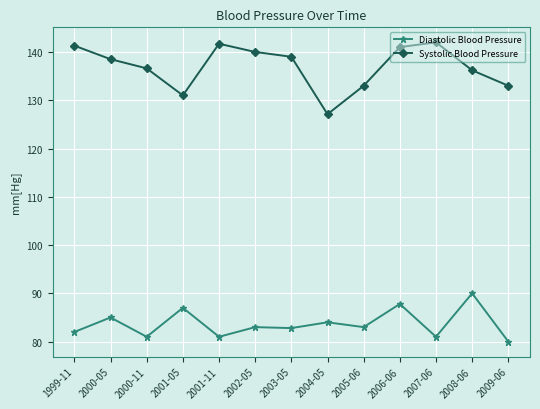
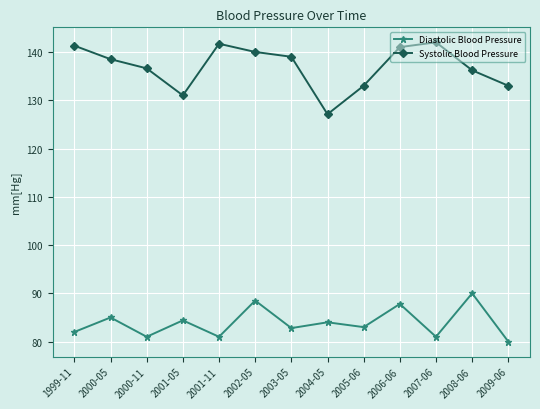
Diastolic Blood Pressure, 2001-05: 87 -> 84
Diastolic Blood Pressure, 2002-05: 83 -> 89
